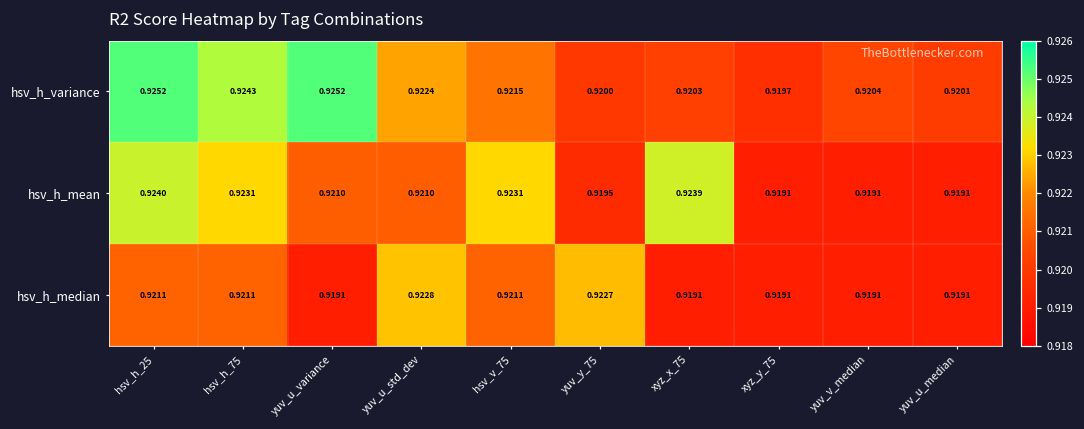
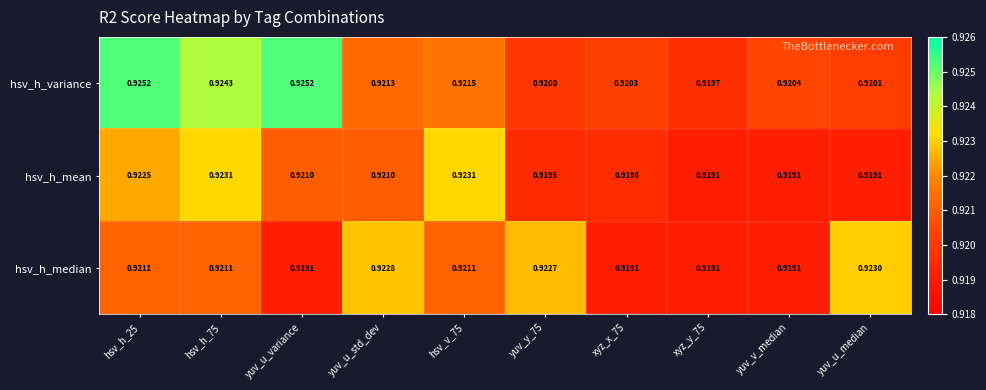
hsv_h_variance, yuv_u_std_dev: 0.9224 -> 0.9213
hsv_h_mean, hsv_h_25: 0.9240 -> 0.9225
hsv_h_mean, xyz_x_75: 0.9239 -> 0.9196
hsv_h_median, yuv_u_median: 0.9191 -> 0.9230
